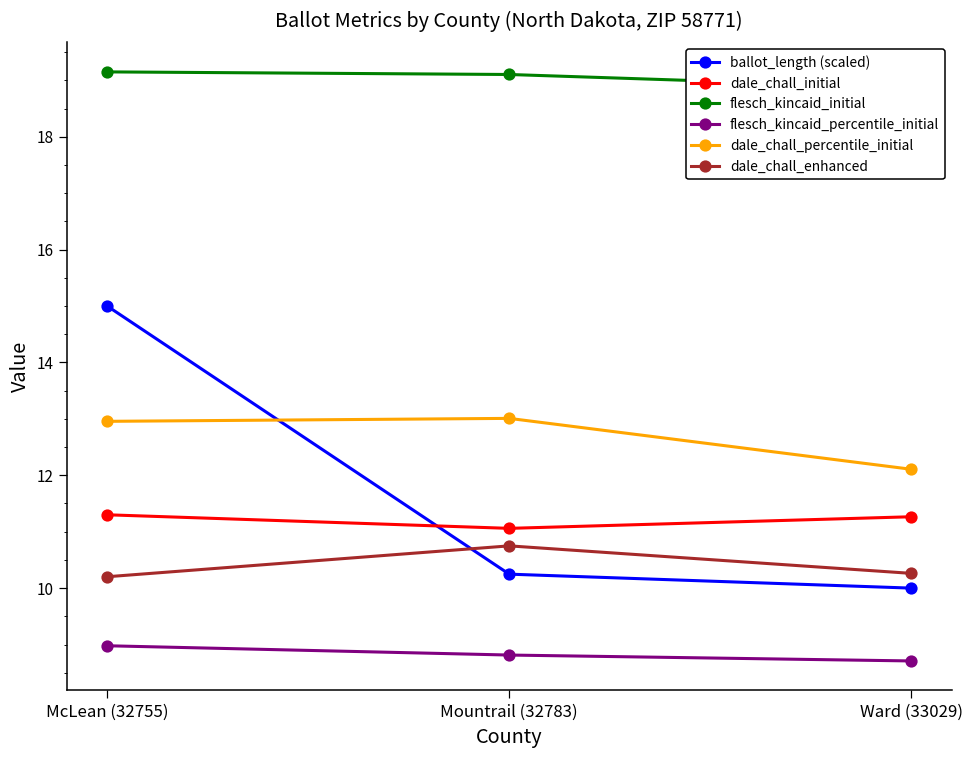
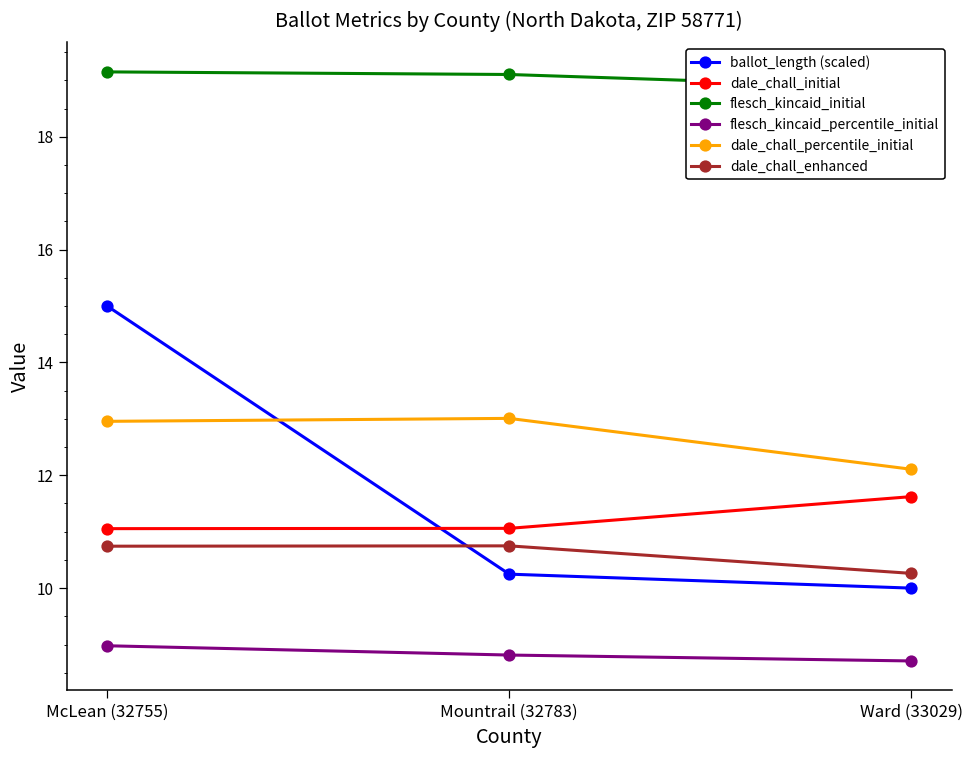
dale_chall_initial, McLean (32755): 11.3 -> 11.1
dale_chall_enhanced, McLean (32755): 10.2 -> 10.7
dale_chall_initial, Ward (33029): 11.3 -> 11.6
